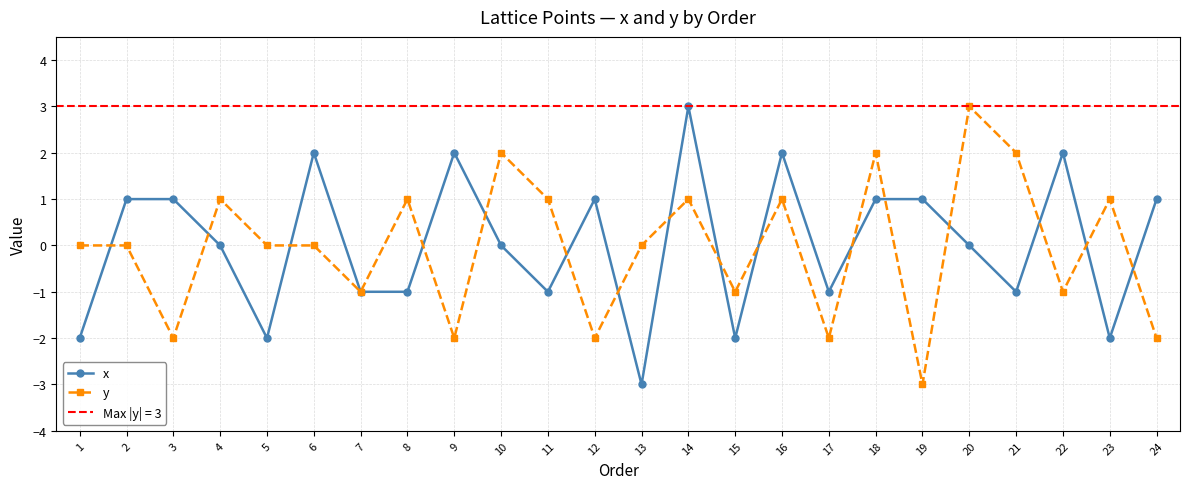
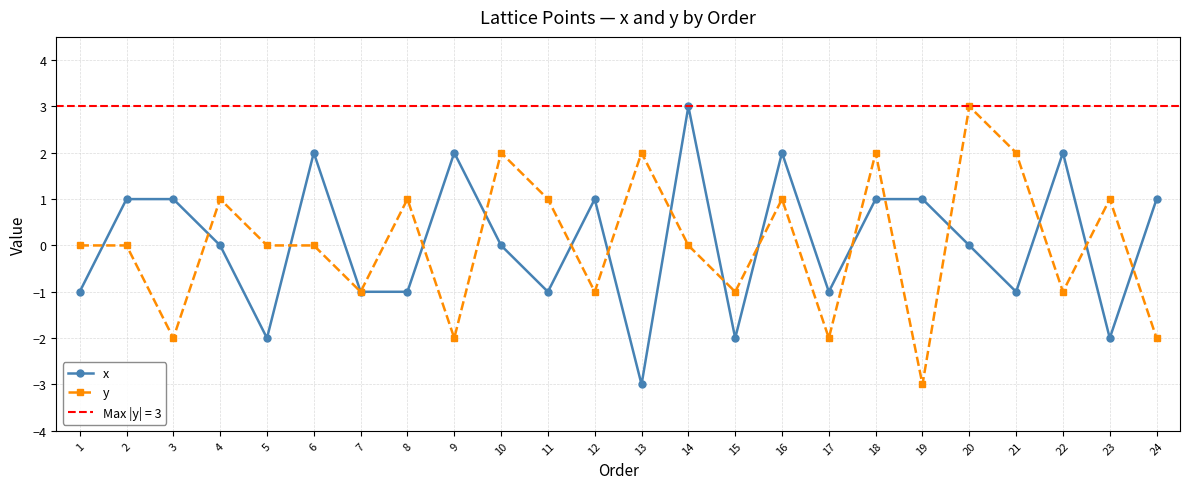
x, 1: -2 -> -1
y, 12: -2 -> -1
y, 13: 0 -> 2
y, 14: 1 -> 0
